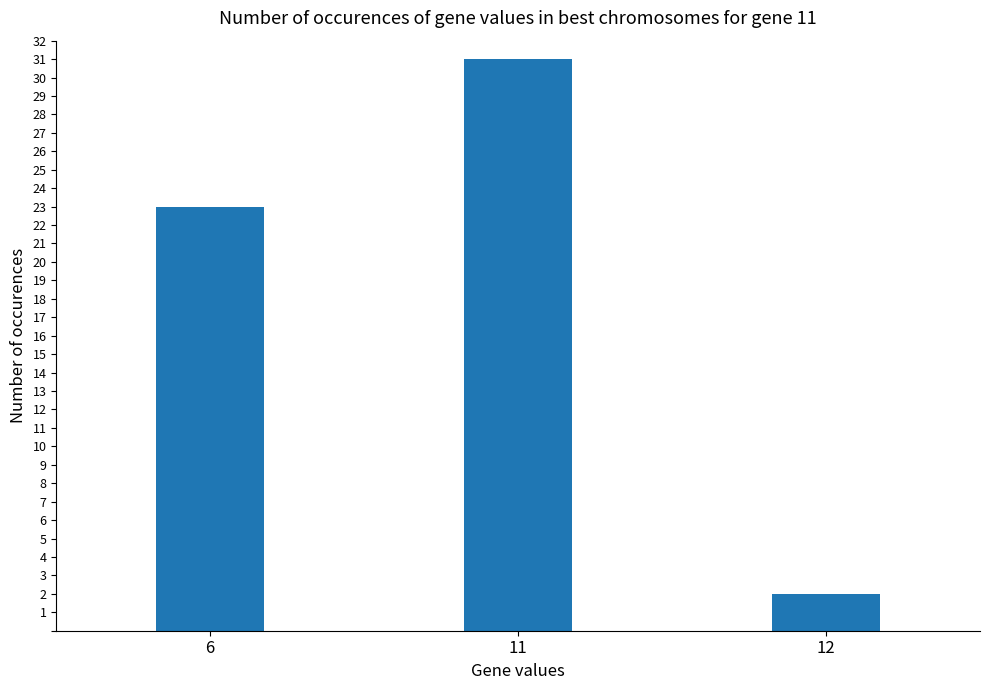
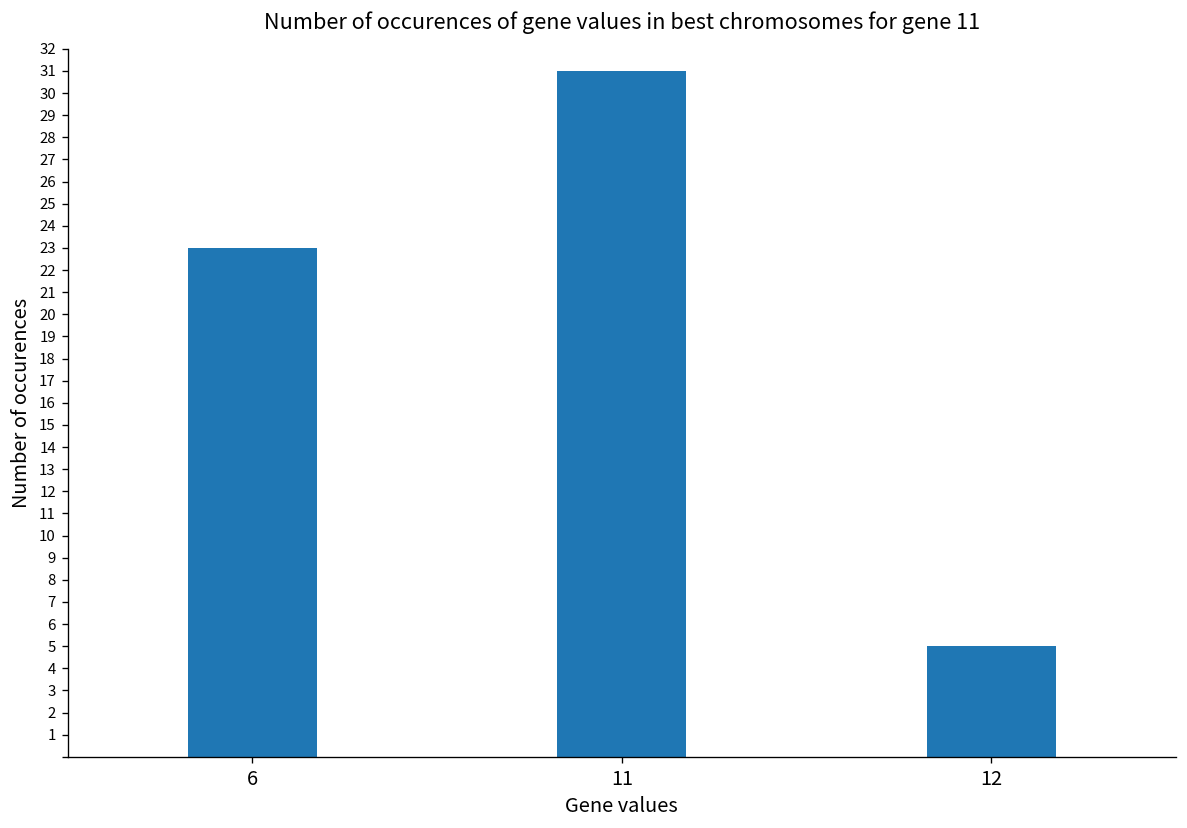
12: 2 -> 5
